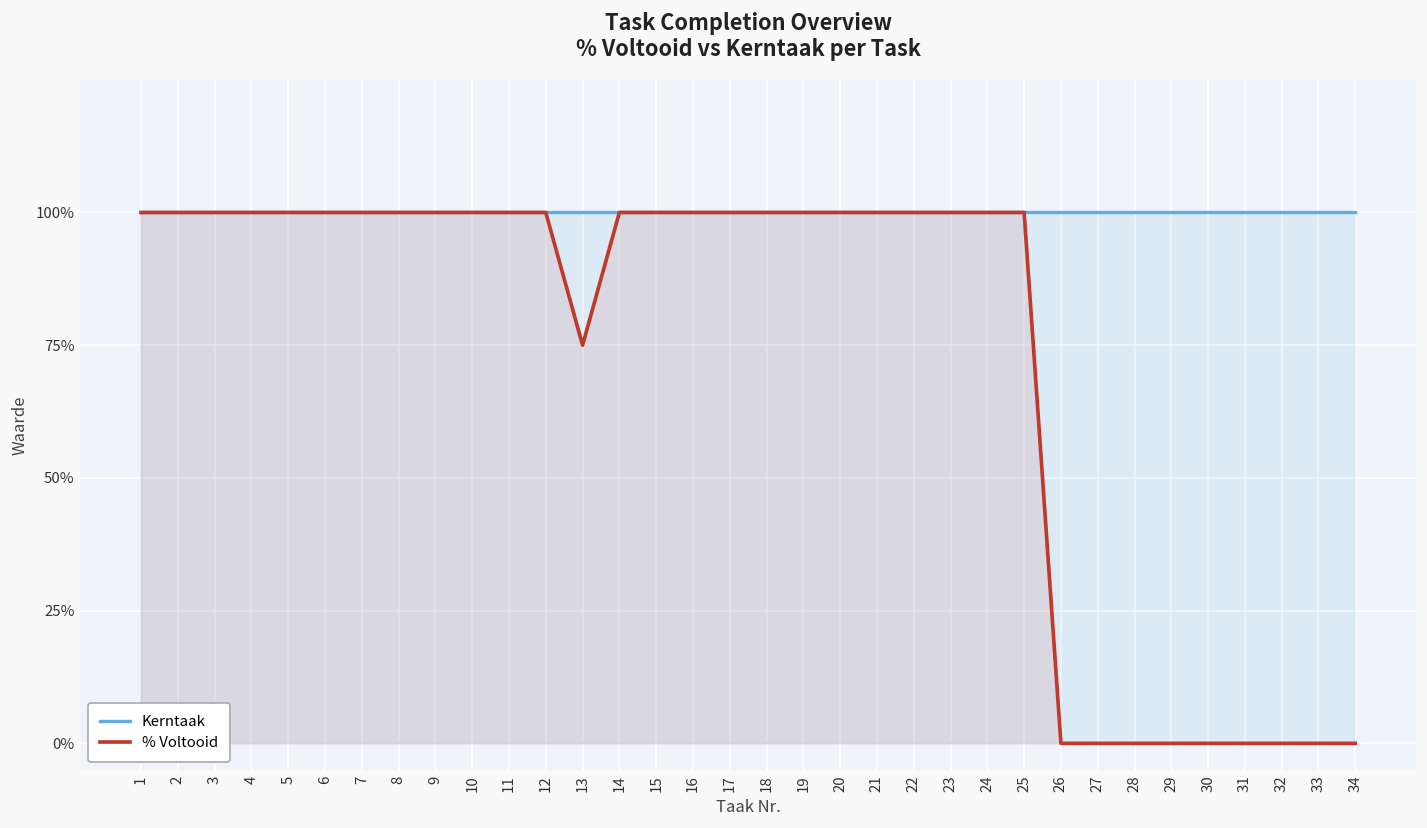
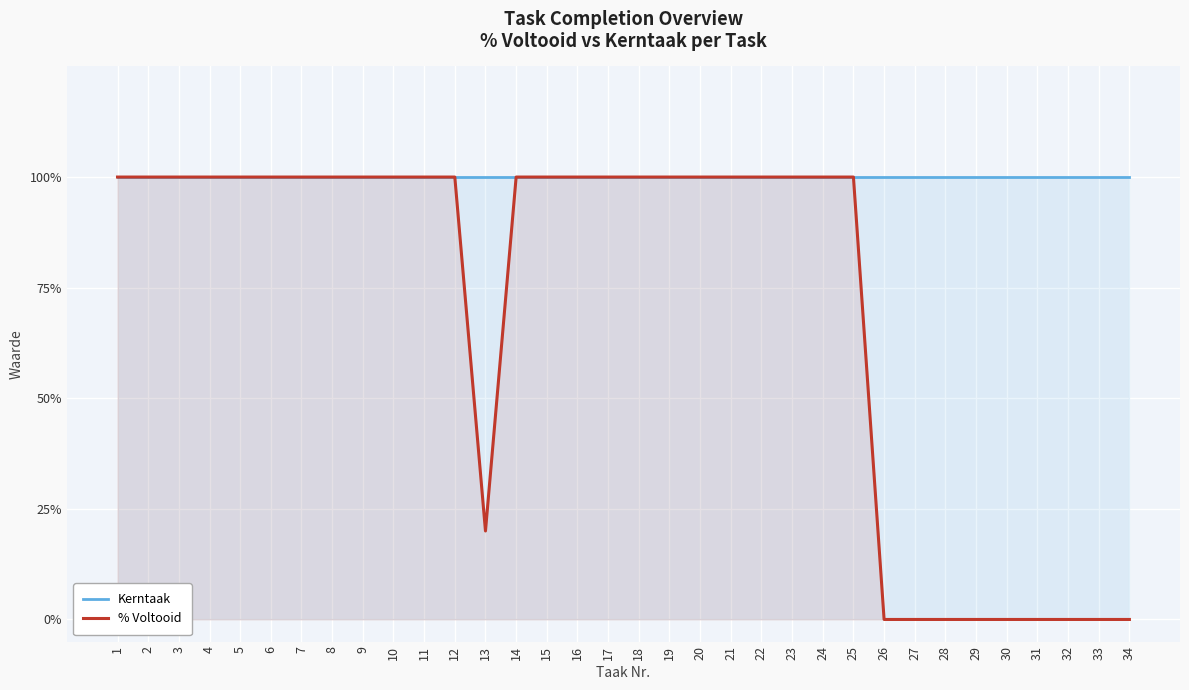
% Voltooid, 13: 75% -> 20%
